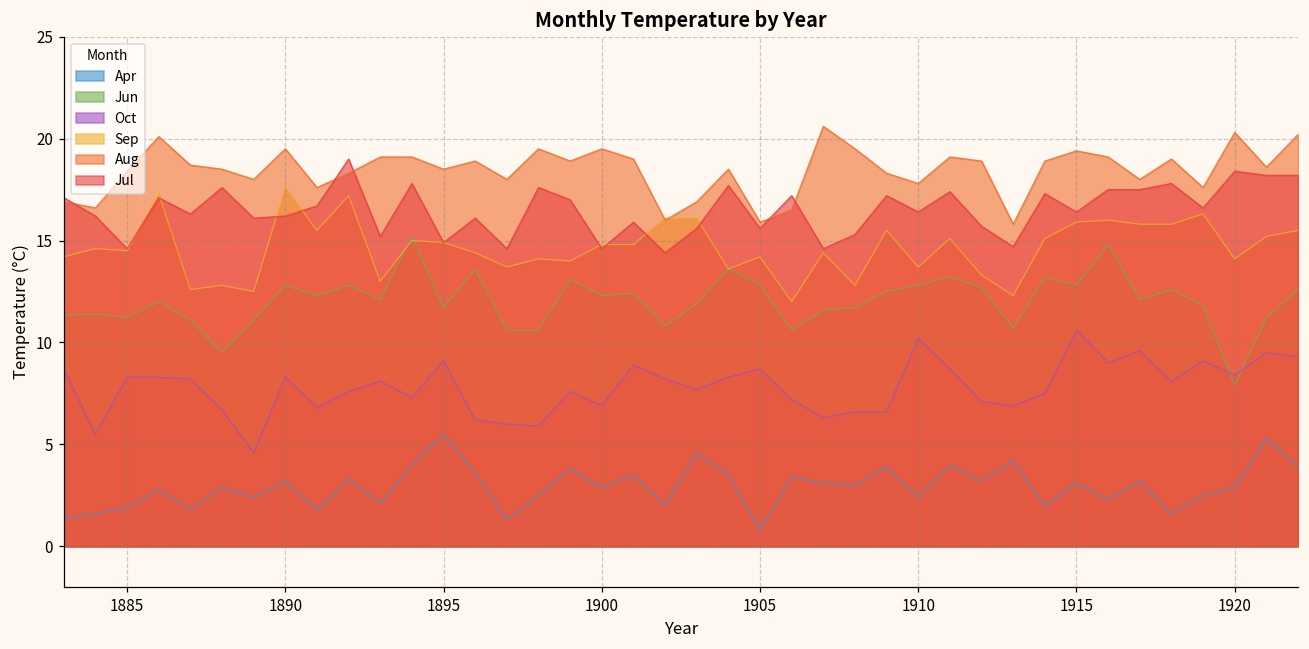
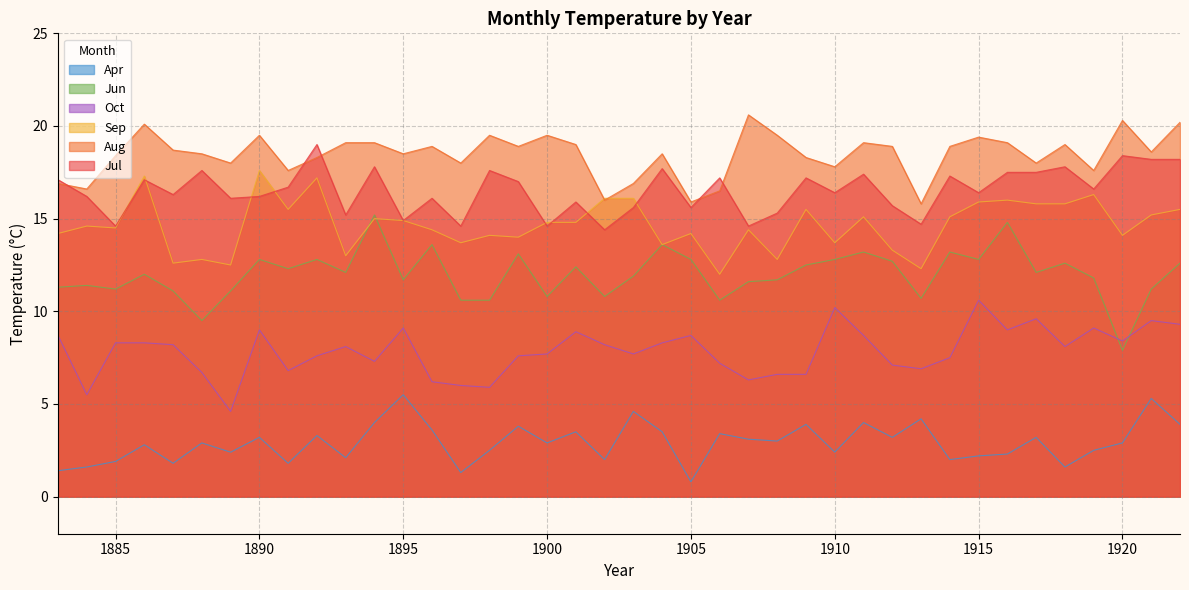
Oct, 1890: 8.3 -> 9.0
Jun, 1900: 12.3 -> 10.8
Oct, 1900: 6.9 -> 7.7
Apr, 1915: 3.1 -> 2.2
